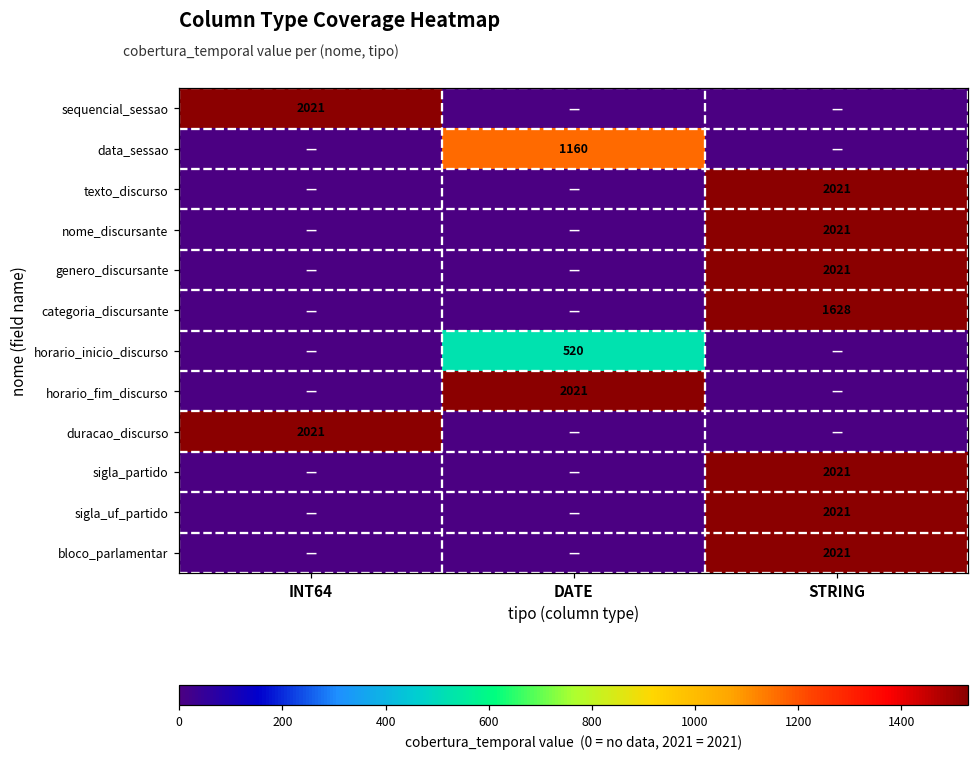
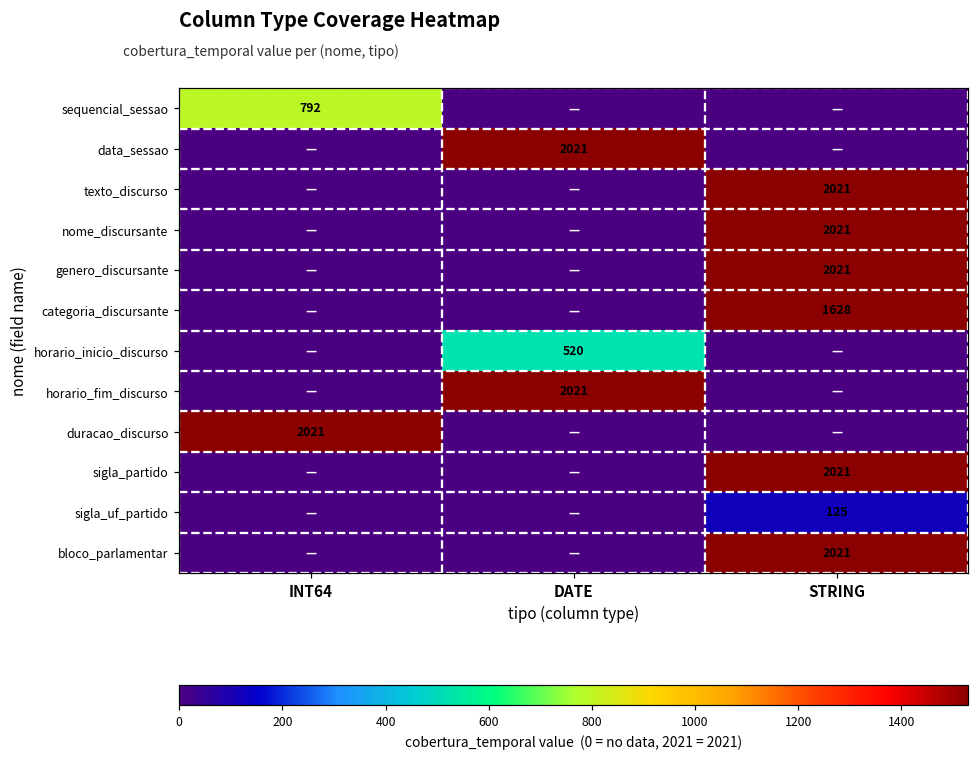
sequencial_sessao, INT64: 2021 -> 792
data_sessao, DATE: 1160 -> 2021
sigla_uf_partido, STRING: 2021 -> 125
